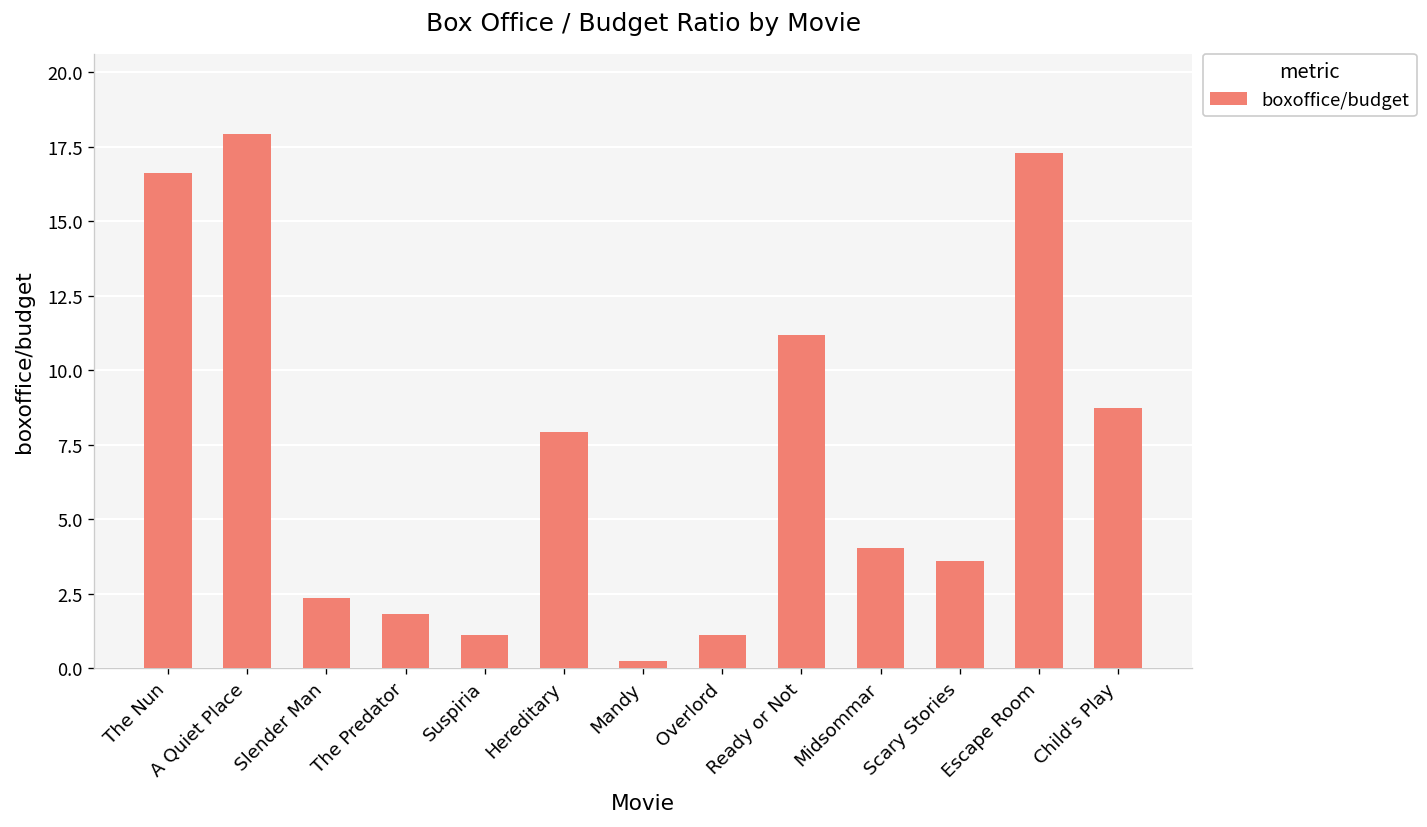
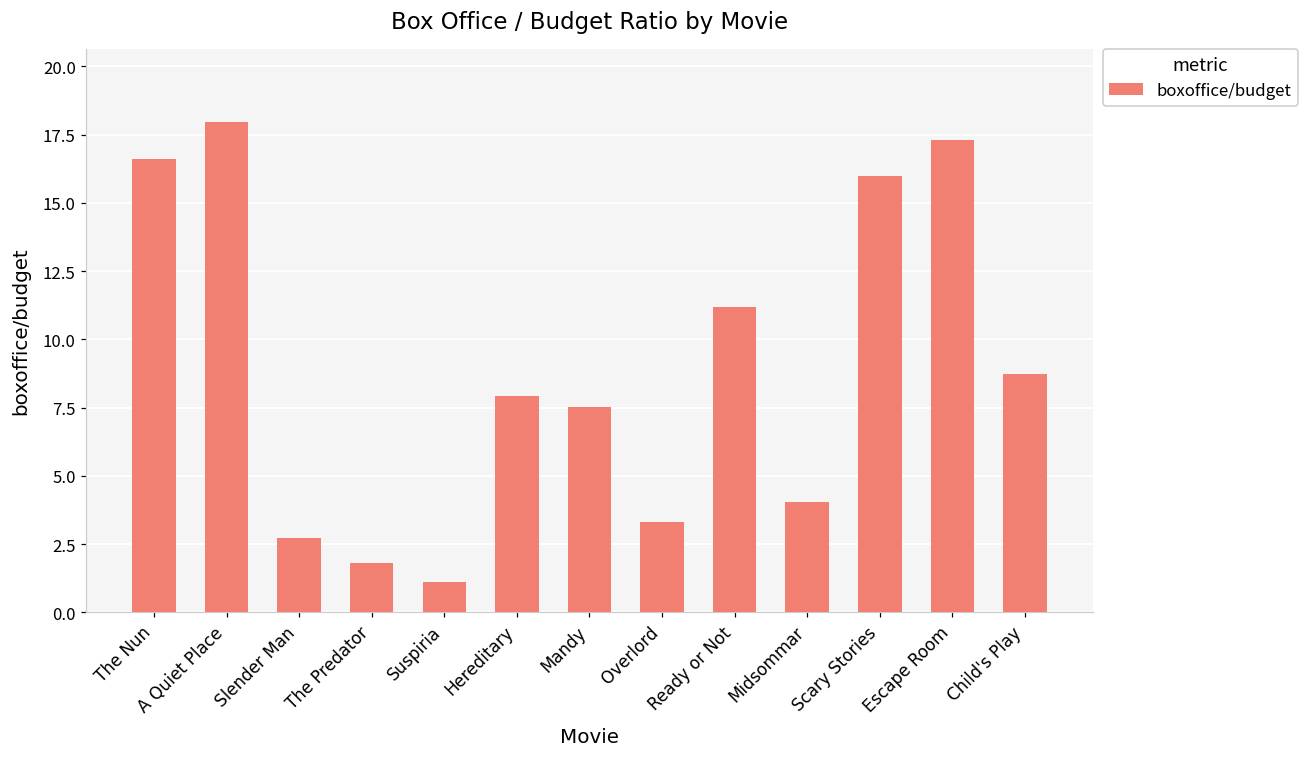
Slender Man: 2.4 -> 2.7
Mandy: 0.2 -> 7.5
Overlord: 1.1 -> 3.3
Scary Stories: 3.6 -> 16.0
